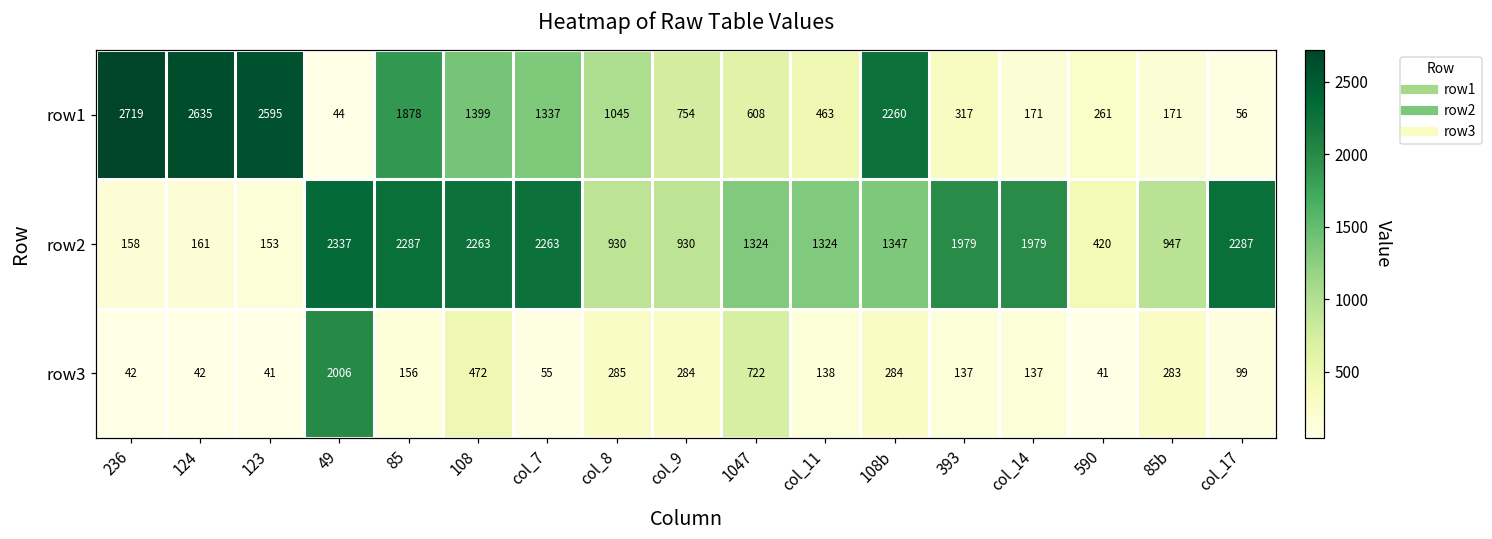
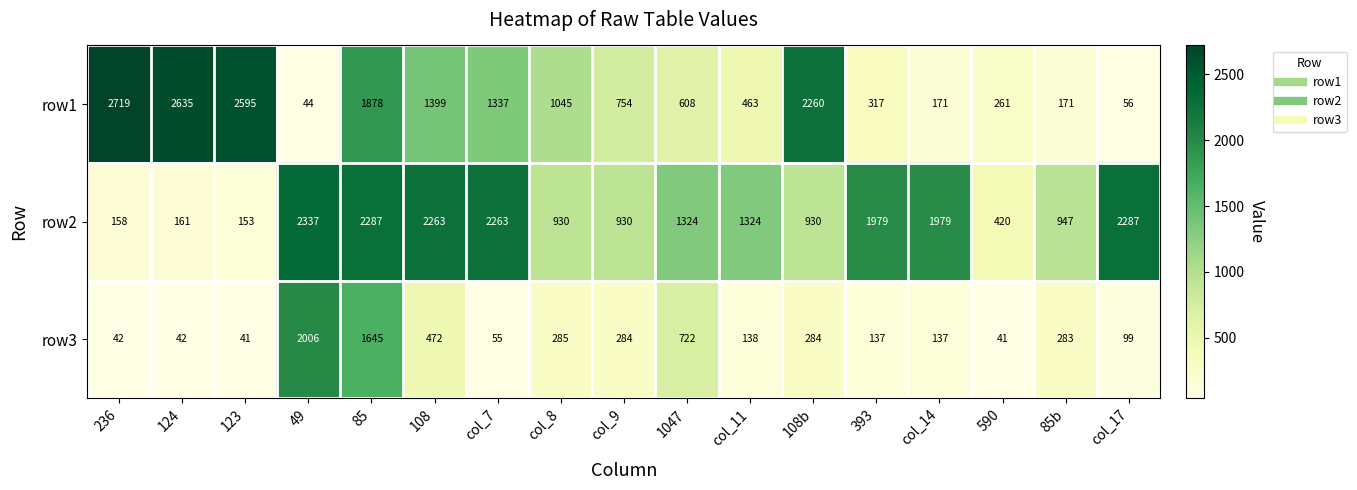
row2, 108b: 1347 -> 930
row3, 85: 156 -> 1645
